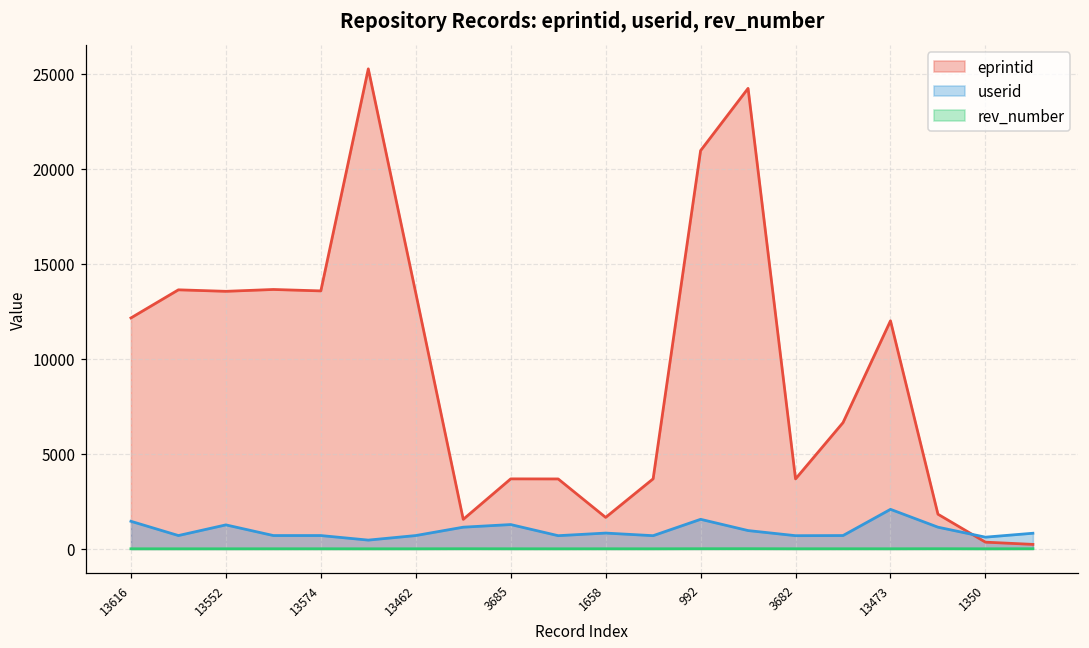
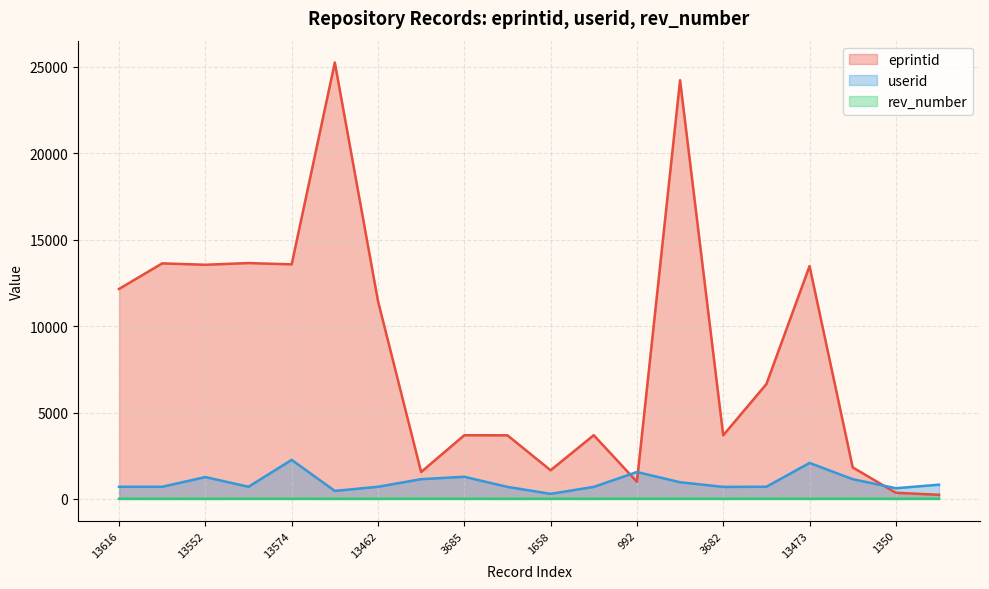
userid, 13616: 1500 -> 700
userid, 13574: 700 -> 2300
eprintid, 13462: 13500 -> 11500
userid, 1658: 800 -> 300
eprintid, 992: 21000 -> 1000
eprintid, 13473: 12000 -> 13500
